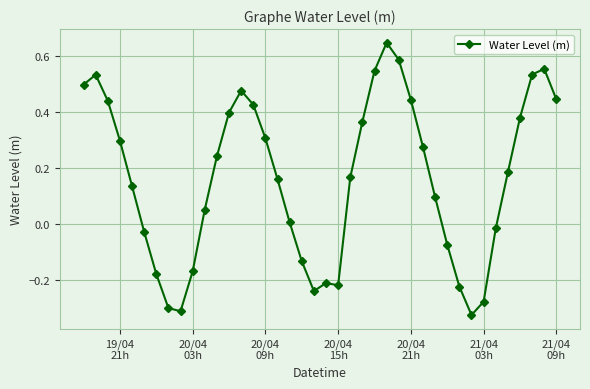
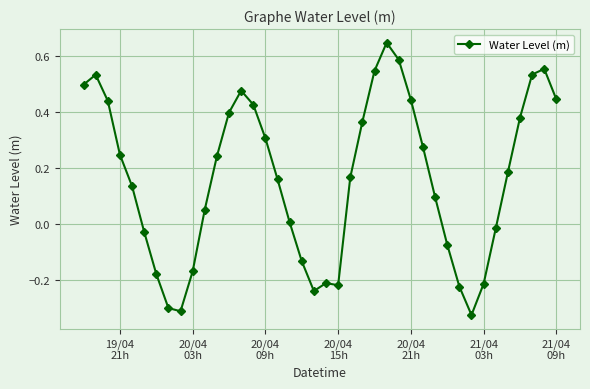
19/04 21h: 0.30 -> 0.25
21/04 03h: -0.28 -> -0.21
